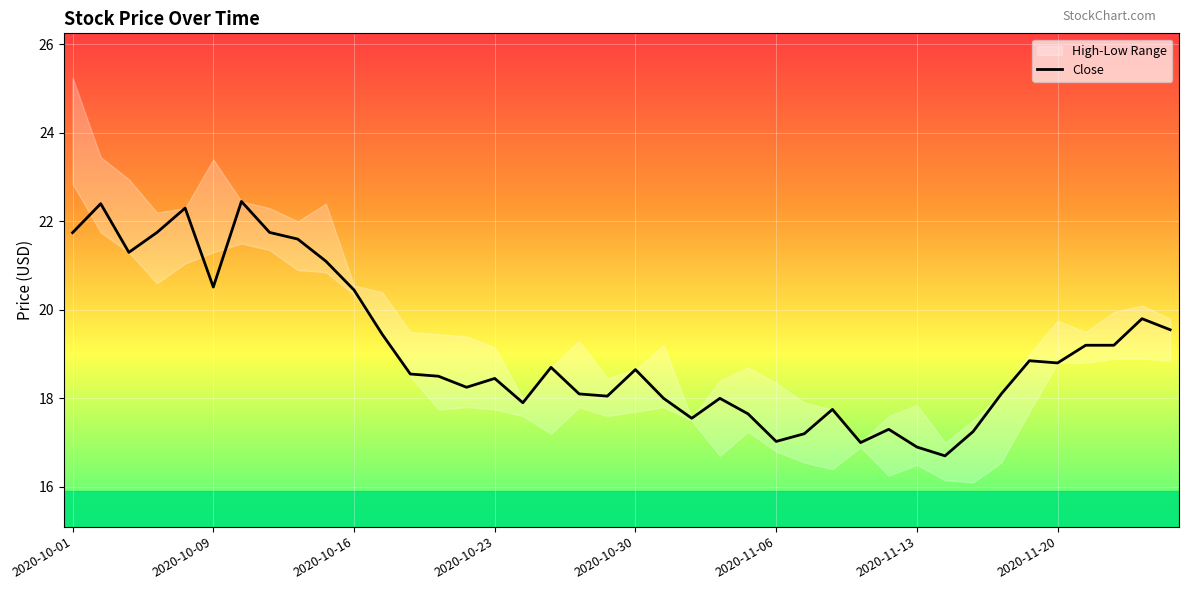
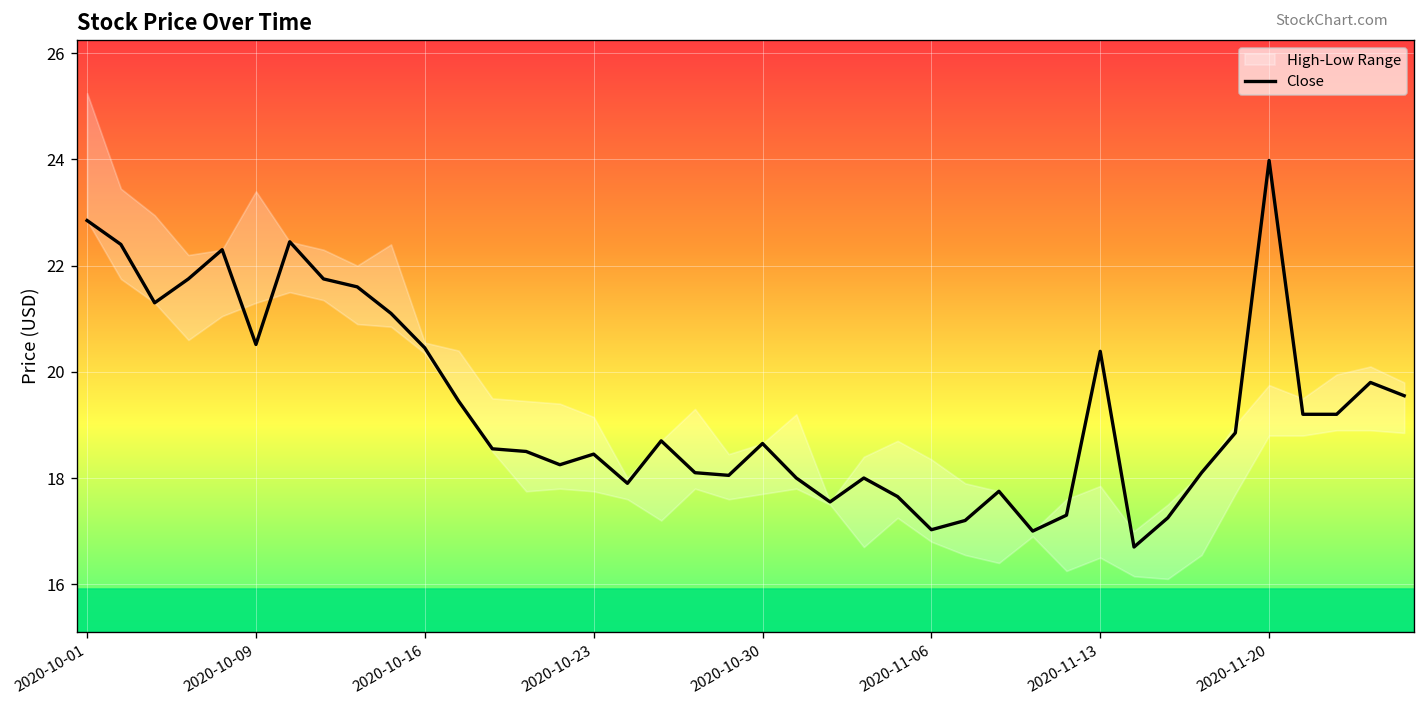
Close, 2020-10-01: 21.7 -> 22.9
Close, 2020-11-13: 16.9 -> 20.4
Close, 2020-11-20: 18.8 -> 24.0
